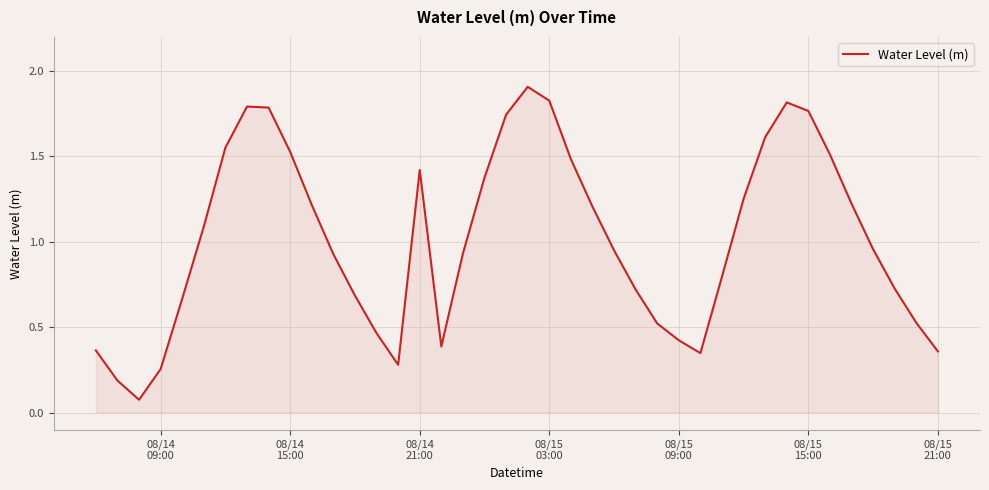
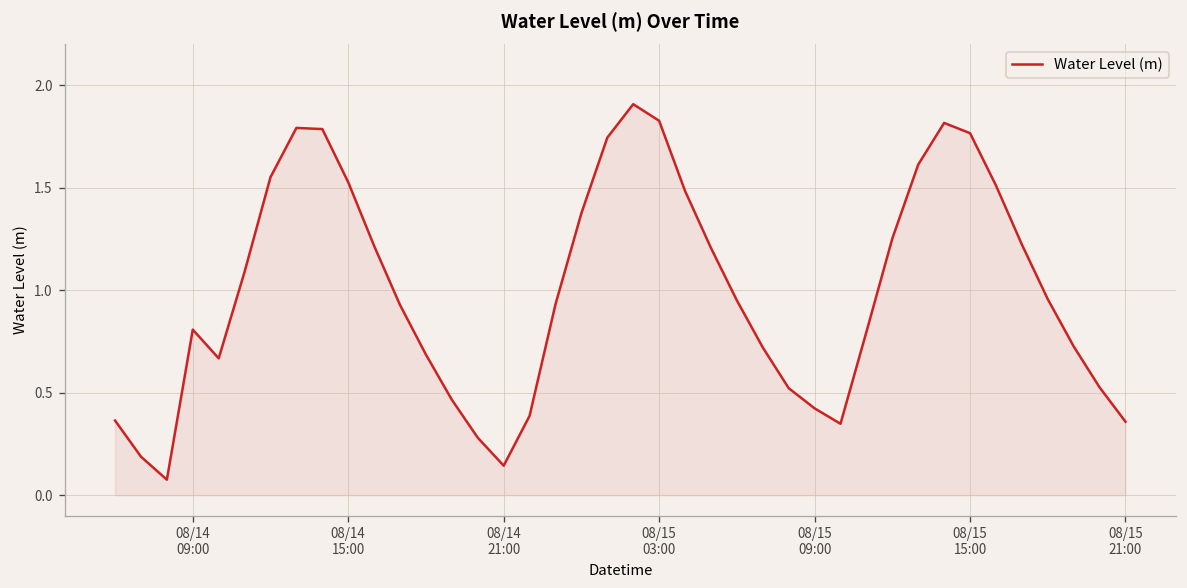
08/14 09:00: 0.26 -> 0.81
08/14 21:00: 1.42 -> 0.14
